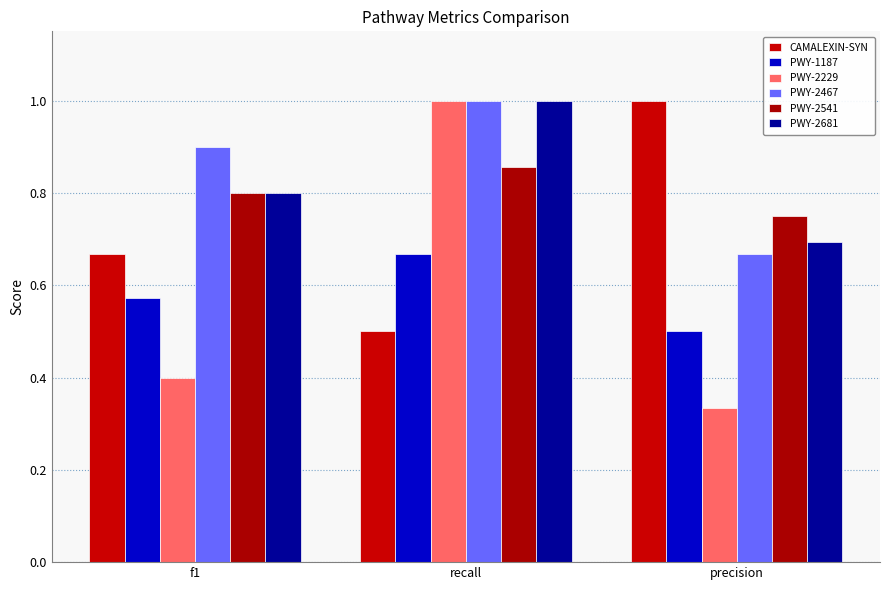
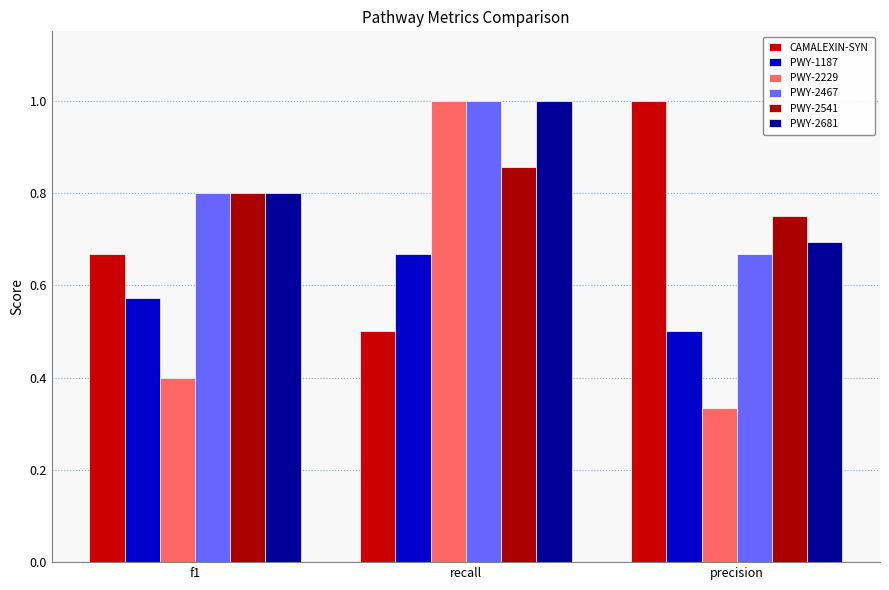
PWY-2467, f1: 0.9 -> 0.8
